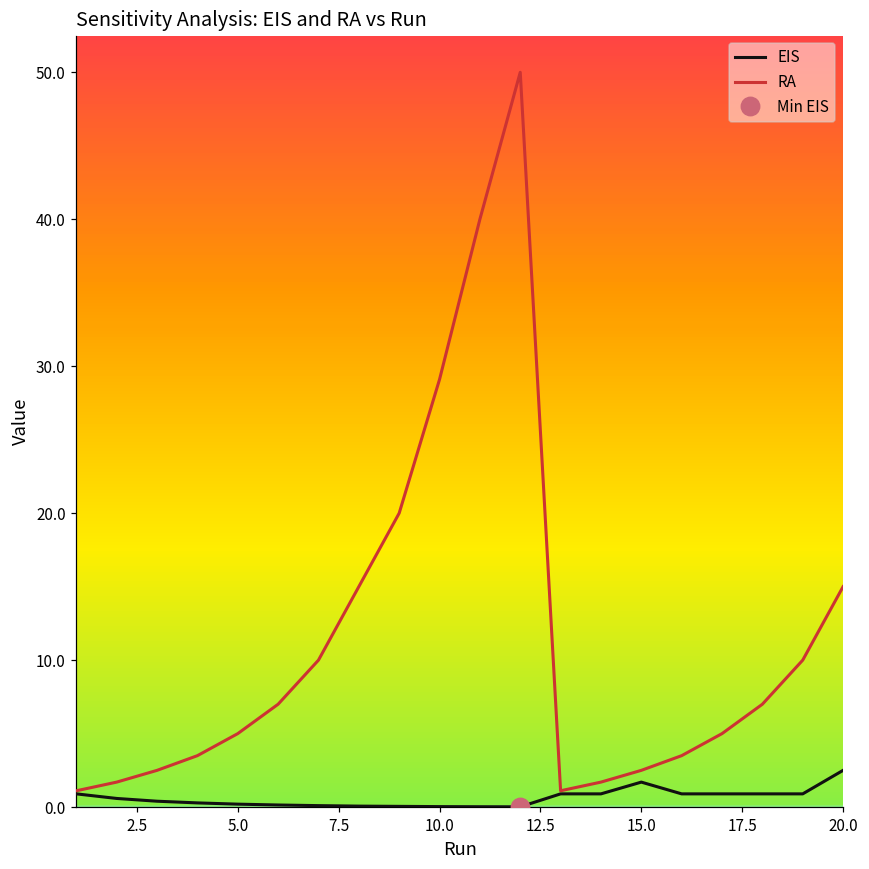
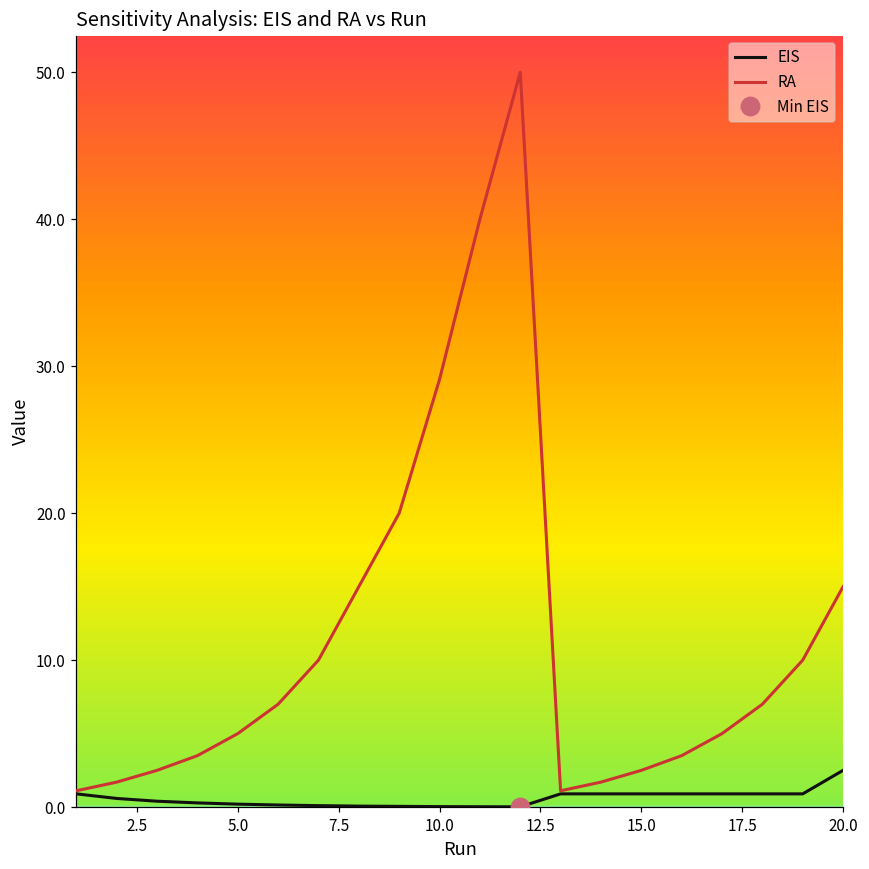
EIS, 15.0: 1.7 -> 0.9
